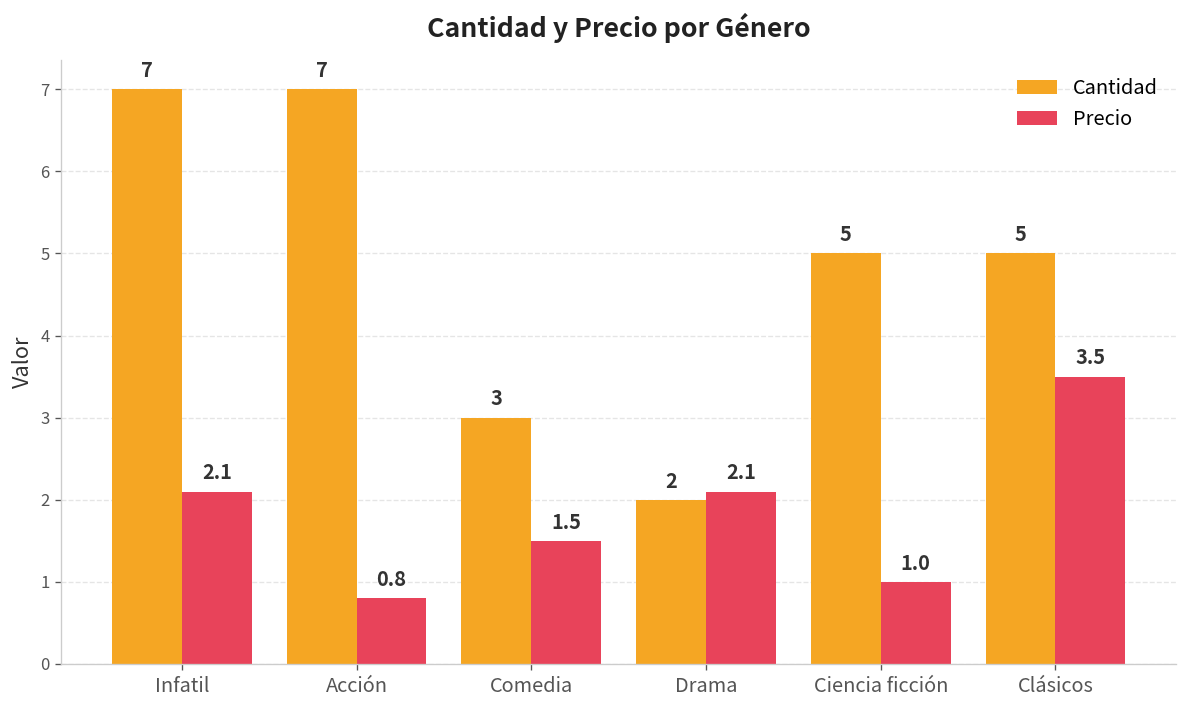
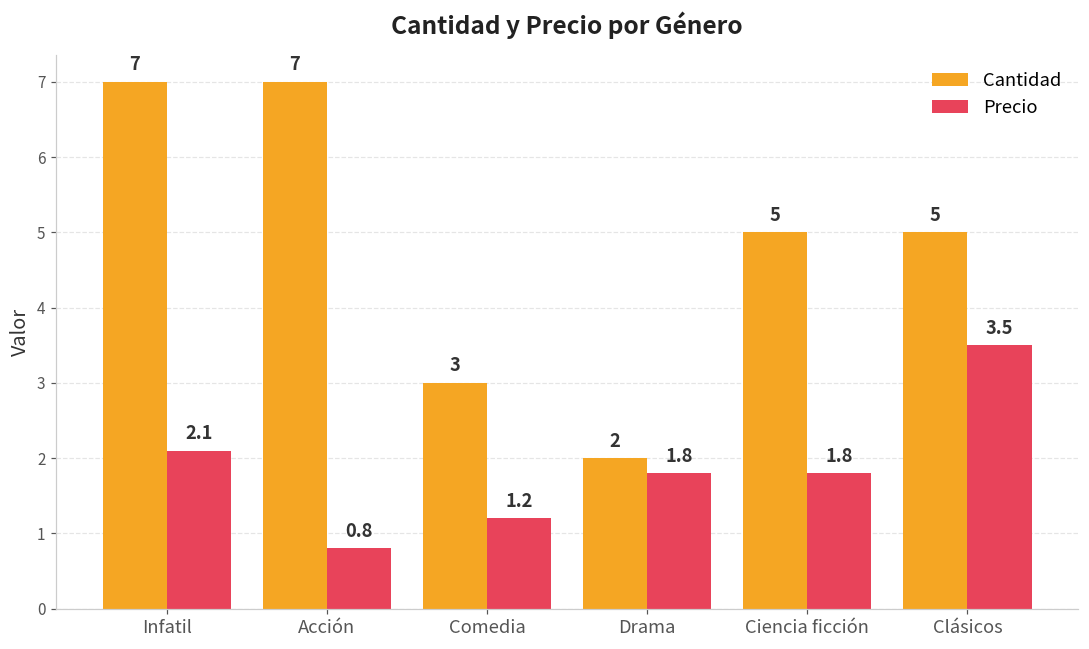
Precio, Comedia: 1.5 -> 1.2
Precio, Drama: 2.1 -> 1.8
Precio, Ciencia ficción: 1.0 -> 1.8
